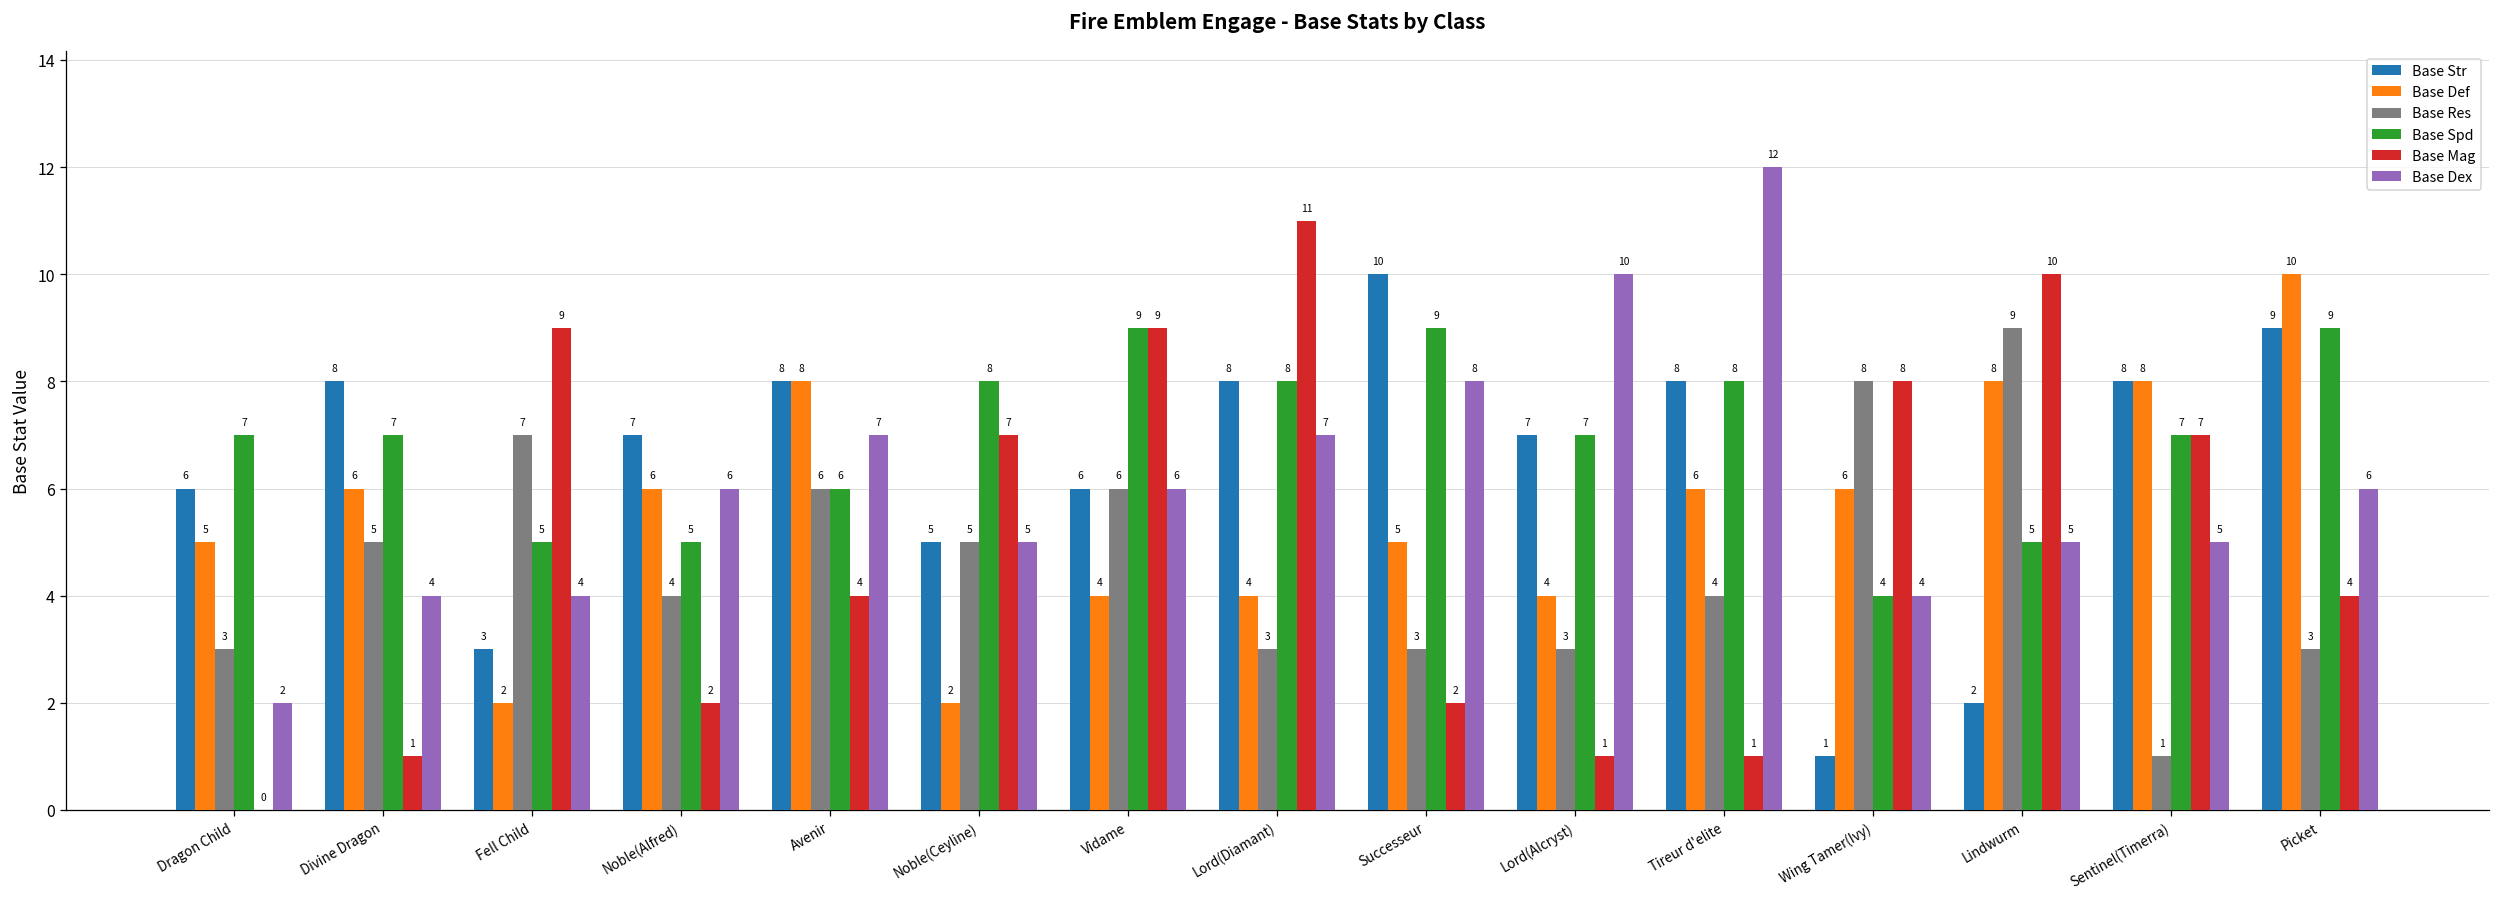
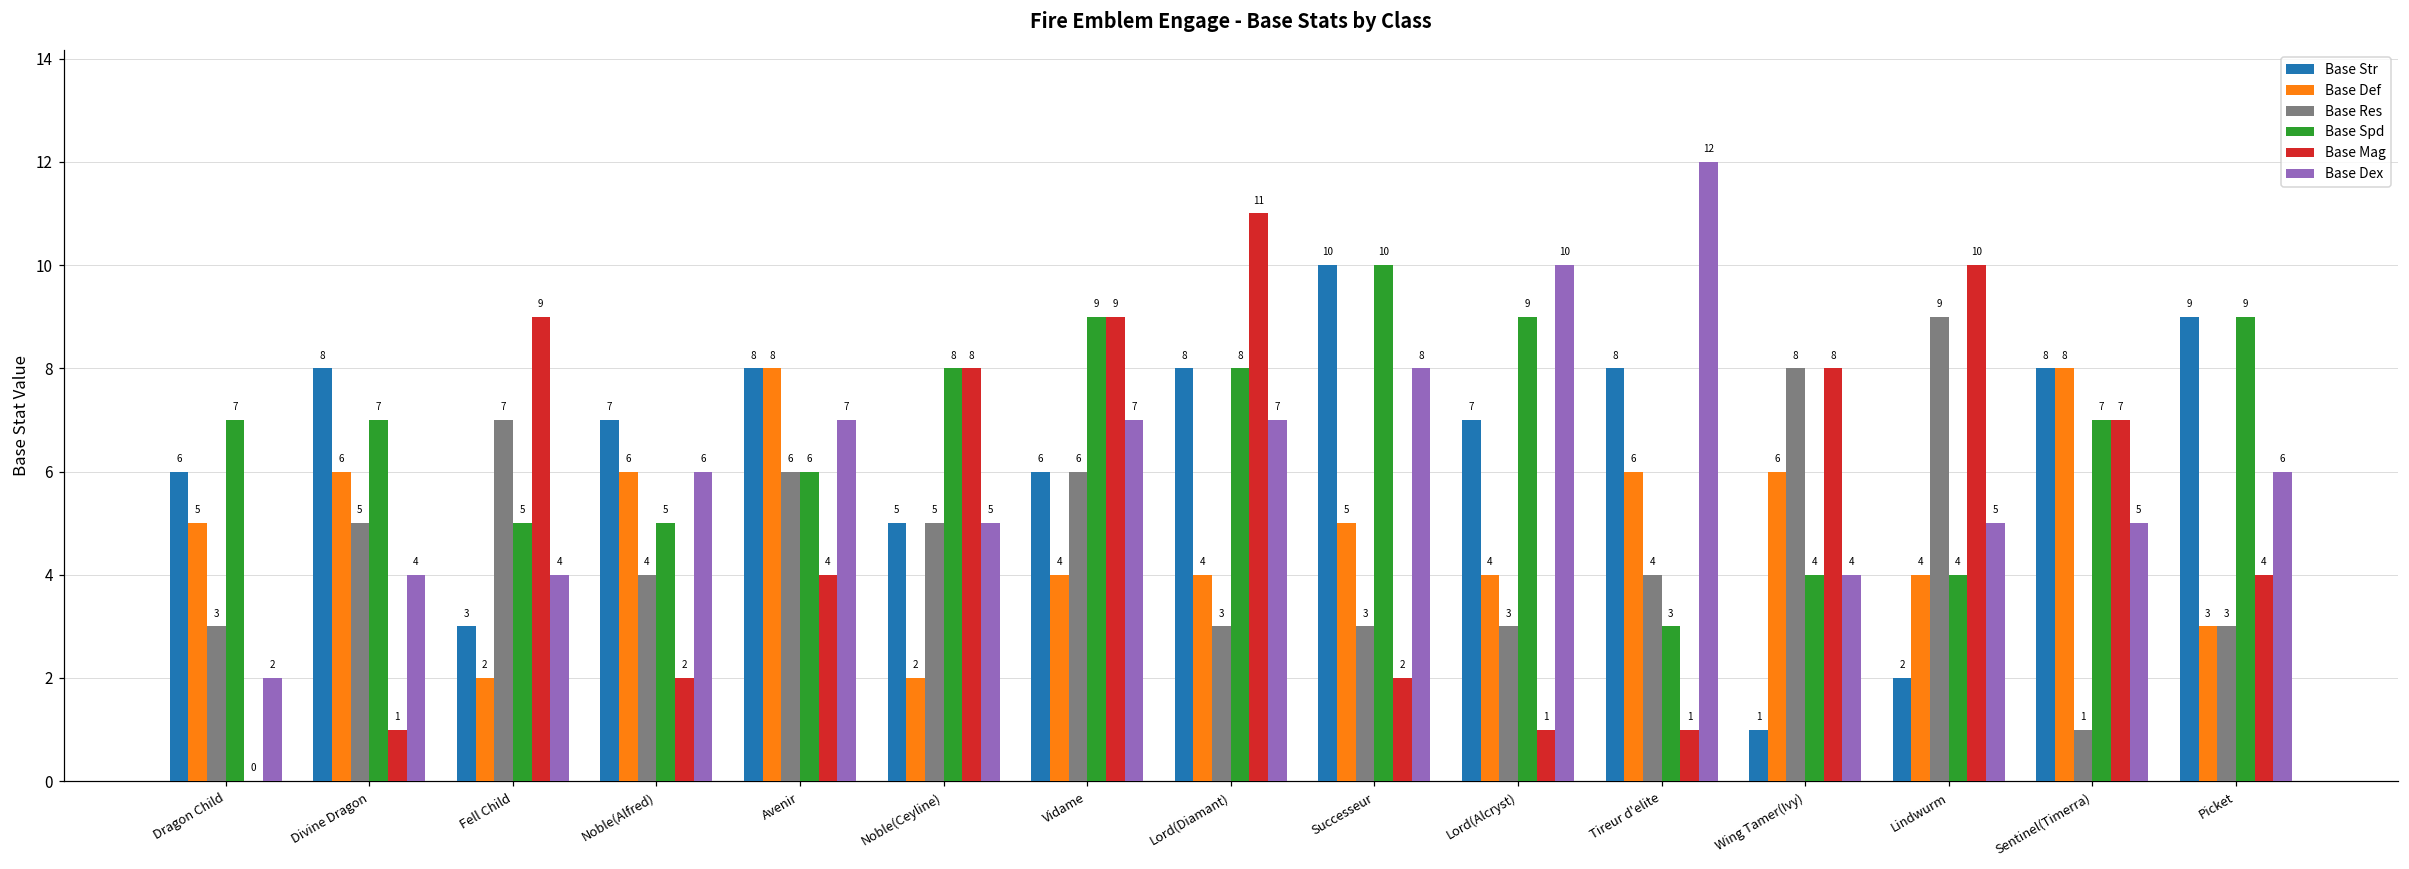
Base Mag, Noble(Ceyline): 7 -> 8
Base Dex, Vidame: 6 -> 7
Base Spd, Successeur: 9 -> 10
Base Spd, Lord(Alcryst): 7 -> 9
Base Spd, Tireur d'elite: 8 -> 3
Base Def, Lindwurm: 8 -> 4
Base Spd, Lindwurm: 5 -> 4
Base Def, Picket: 10 -> 3
